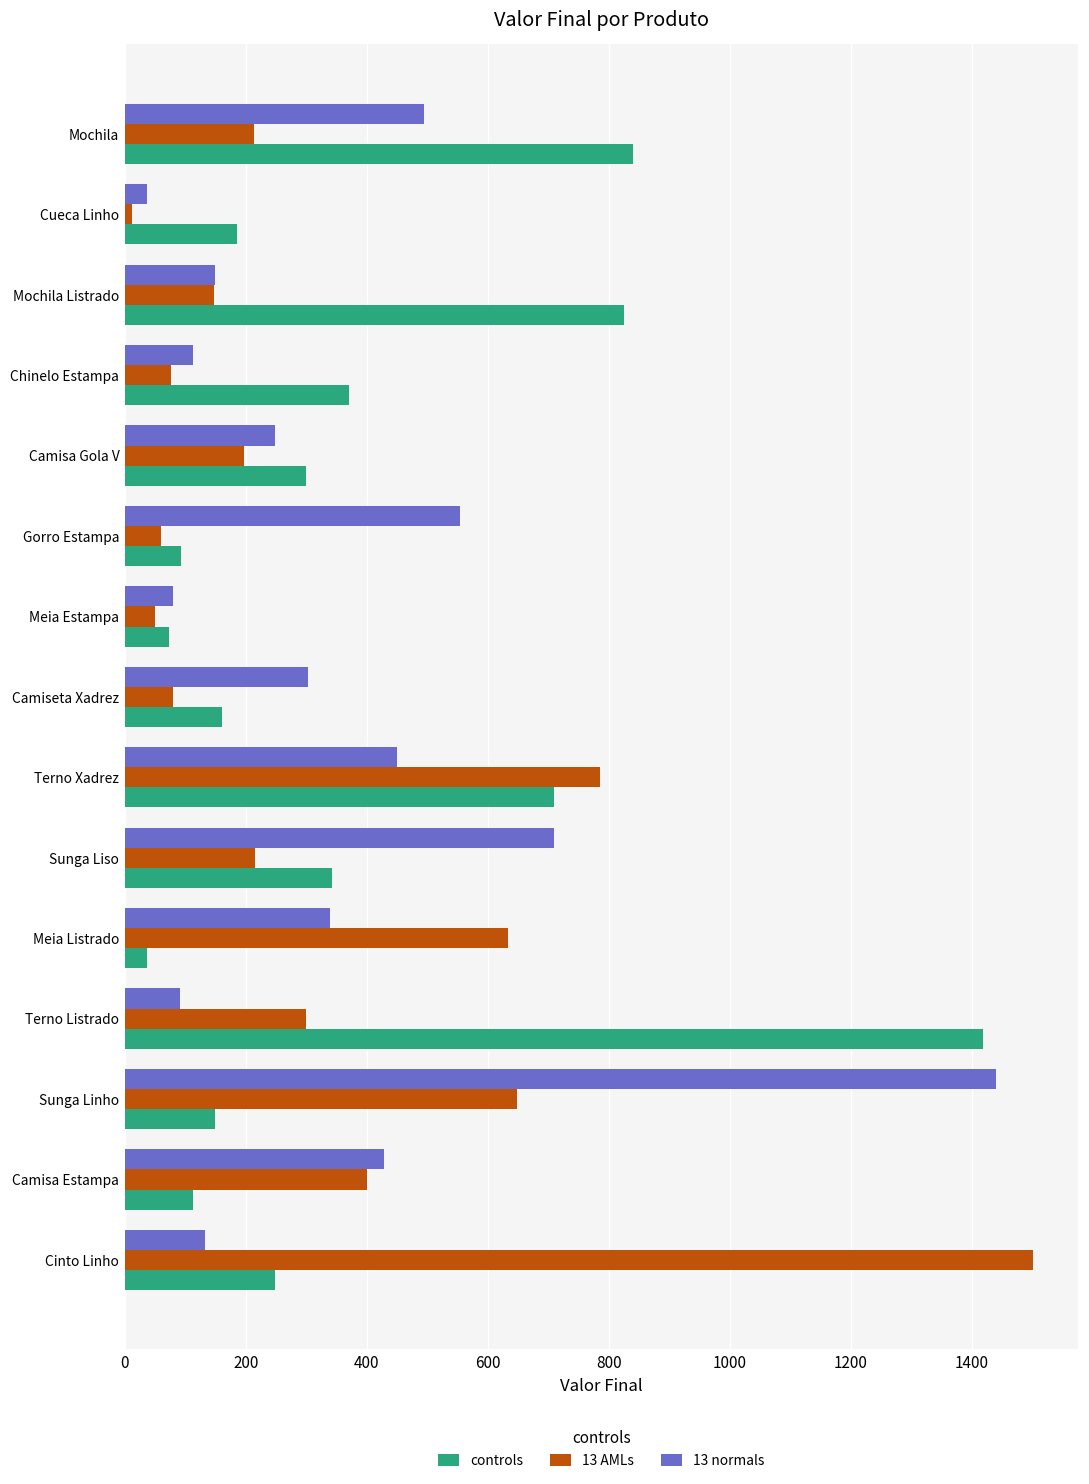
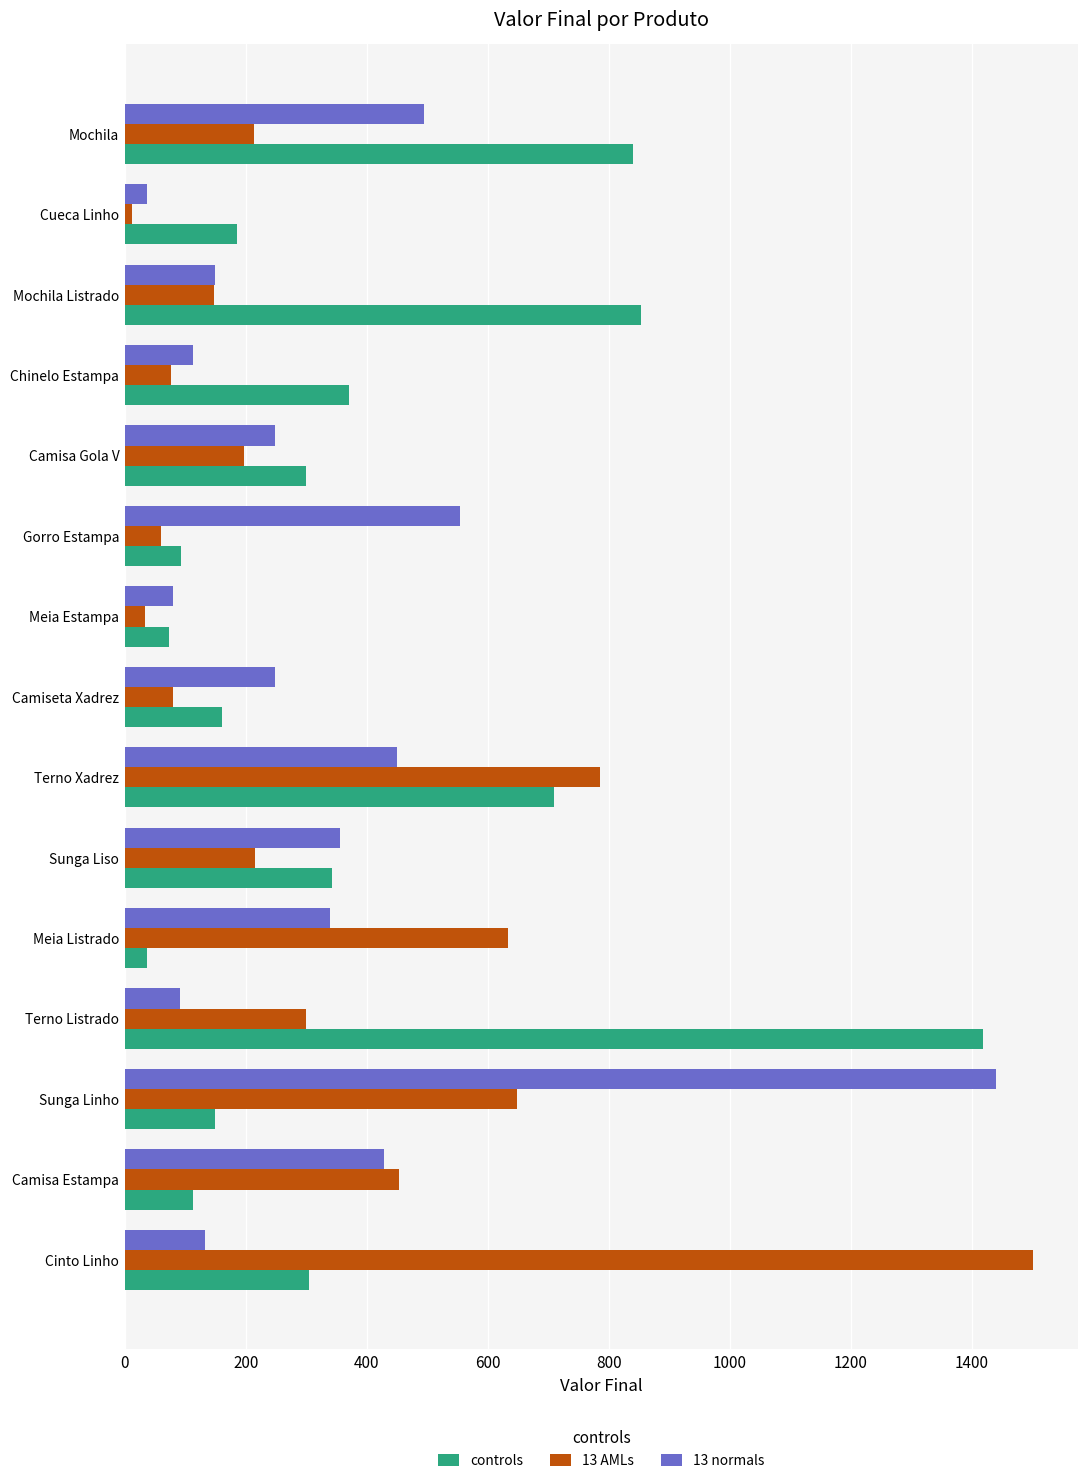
controls, Mochila Listrado: 830 -> 850
13 AMLs, Meia Estampa: 50 -> 30
13 normals, Camiseta Xadrez: 300 -> 250
13 normals, Sunga Liso: 710 -> 360
13 AMLs, Camisa Estampa: 400 -> 450
controls, Cinto Linho: 250 -> 300
